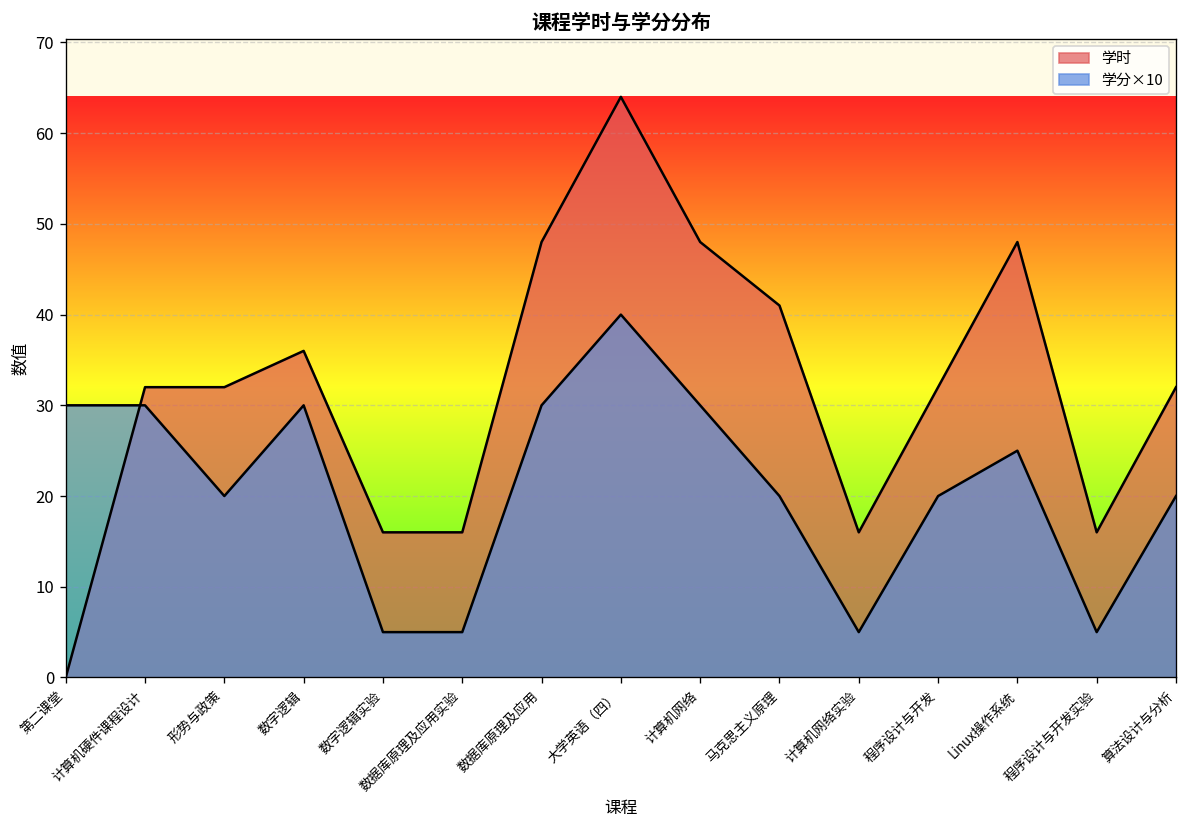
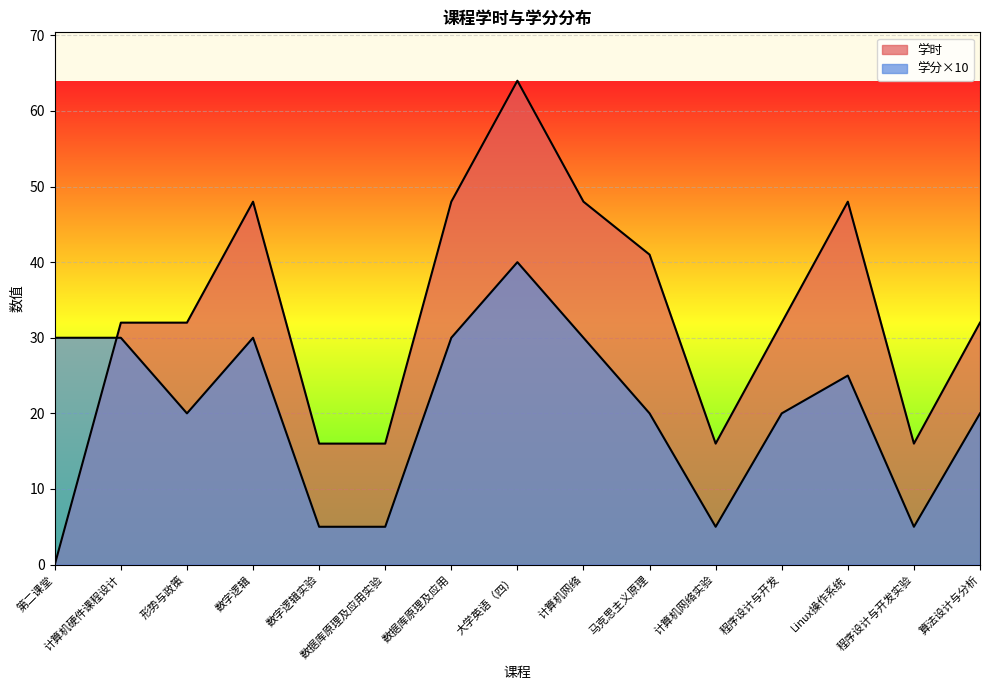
学时, 数字逻辑: 36 -> 48
